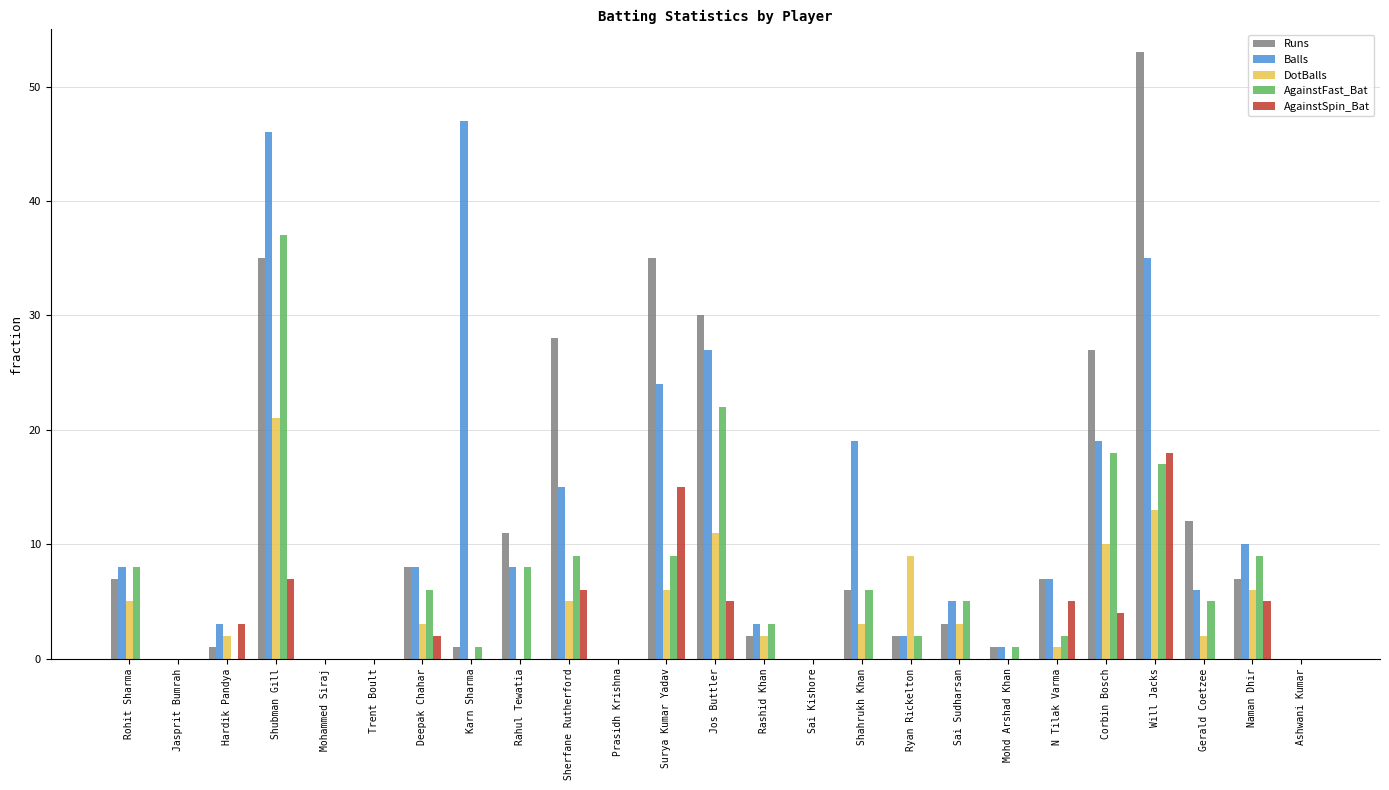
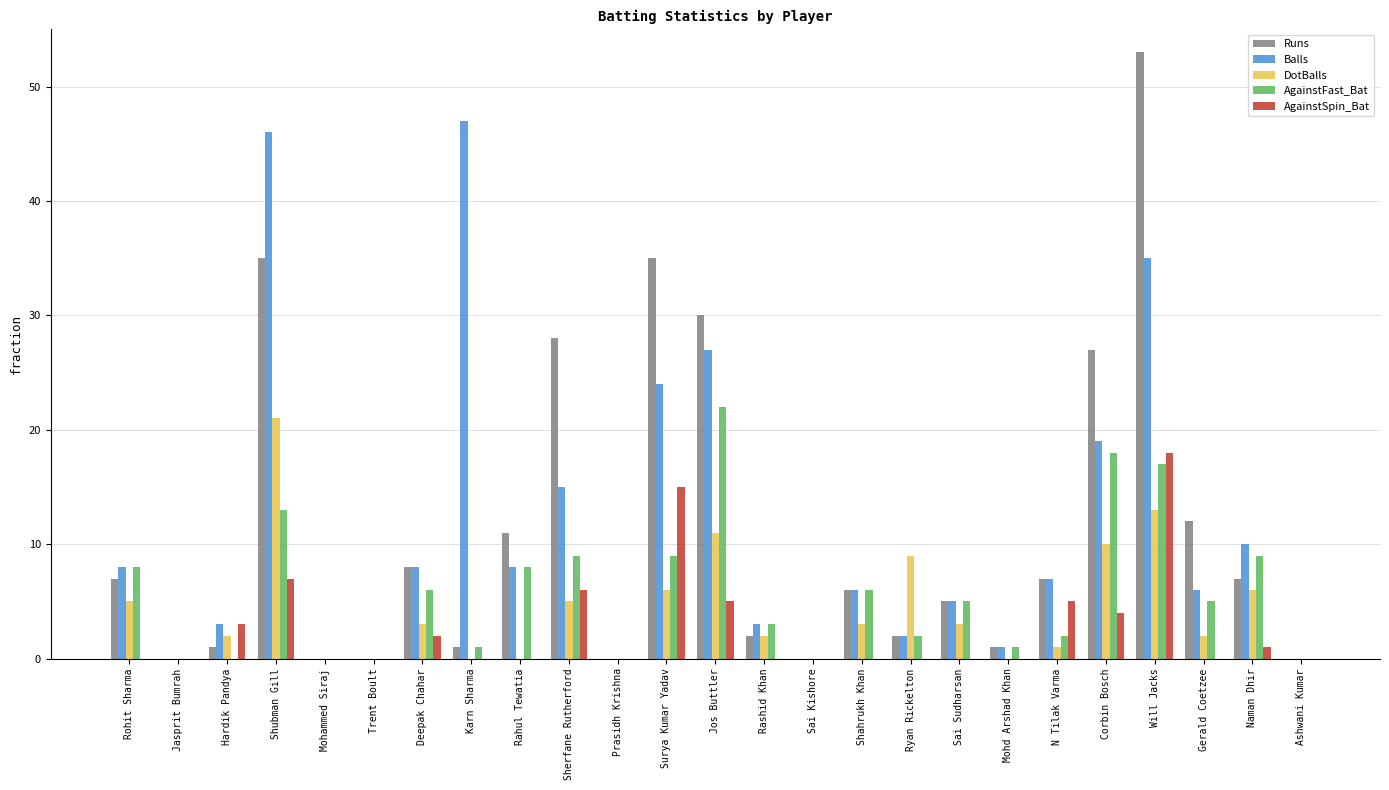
AgainstFast_Bat, Shubman Gill: 37 -> 13
Balls, Shahrukh Khan: 19 -> 6
Runs, Sai Sudharsan: 3 -> 5
AgainstSpin_Bat, Naman Dhir: 5 -> 1
